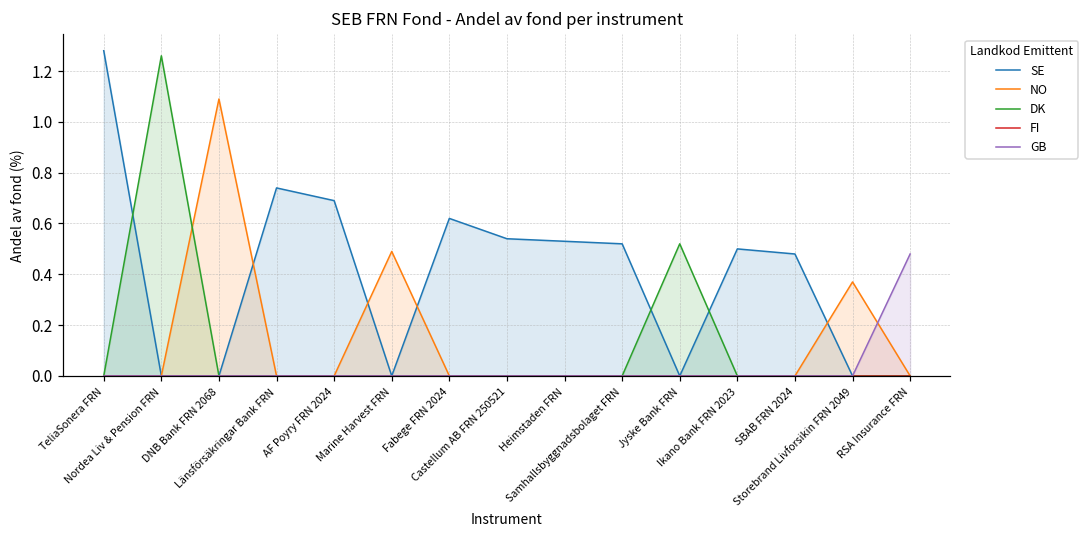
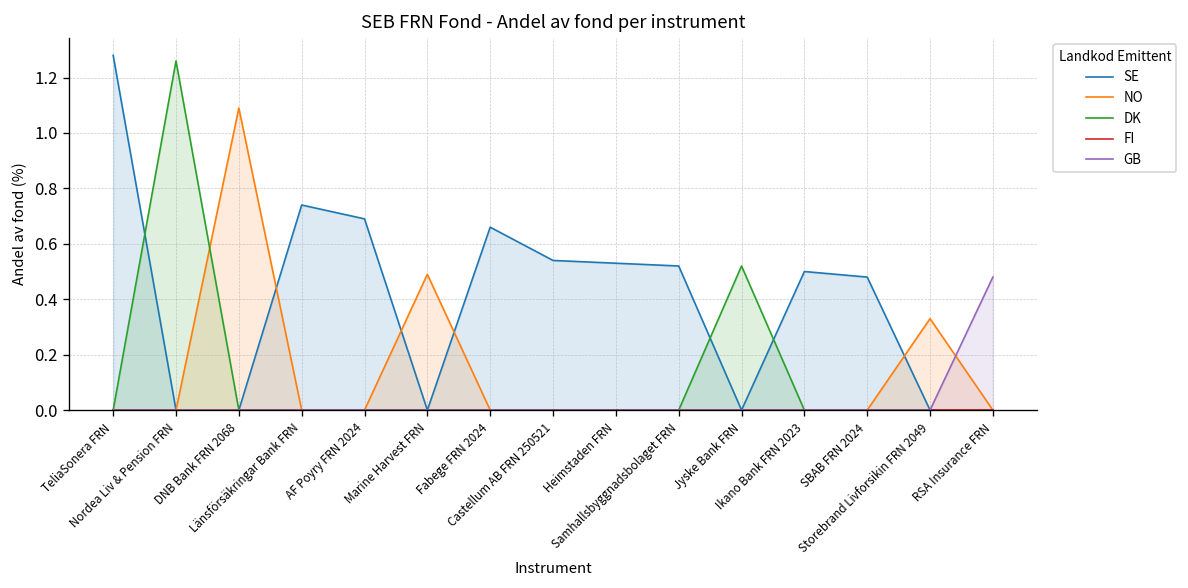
SE, Fabege FRN 2024: 0.62 -> 0.66
NO, Storebrand Livforsikin FRN 2049: 0.37 -> 0.33
